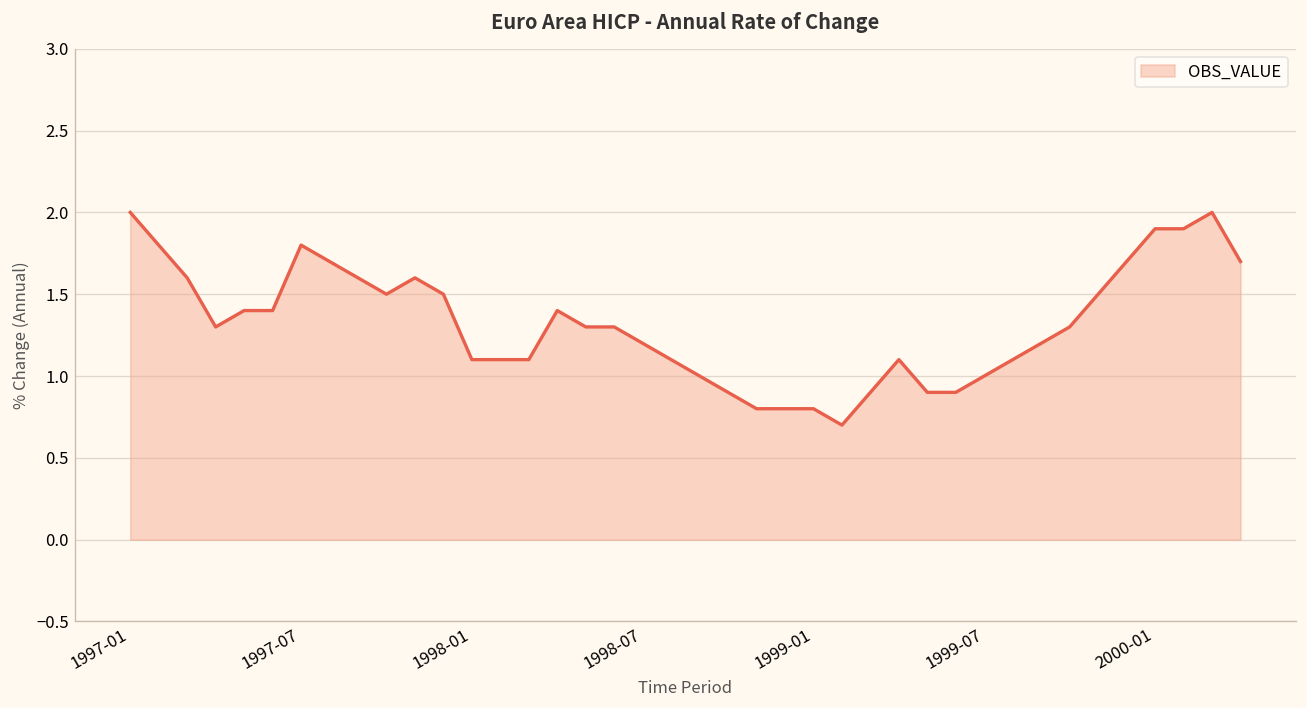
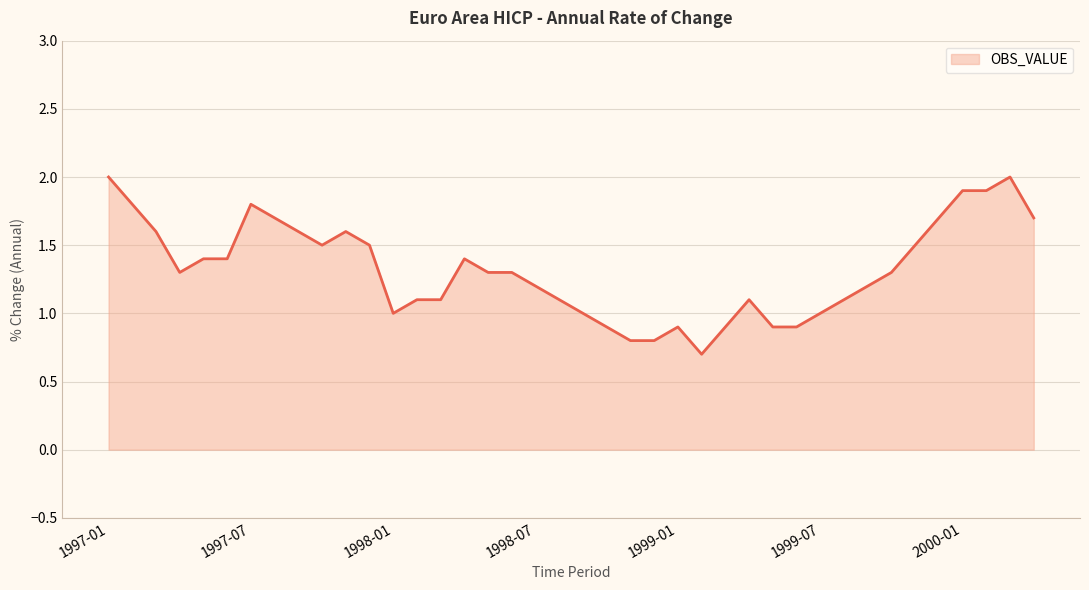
1998-01: 1.1 -> 1.0
1999-01: 0.8 -> 0.9
